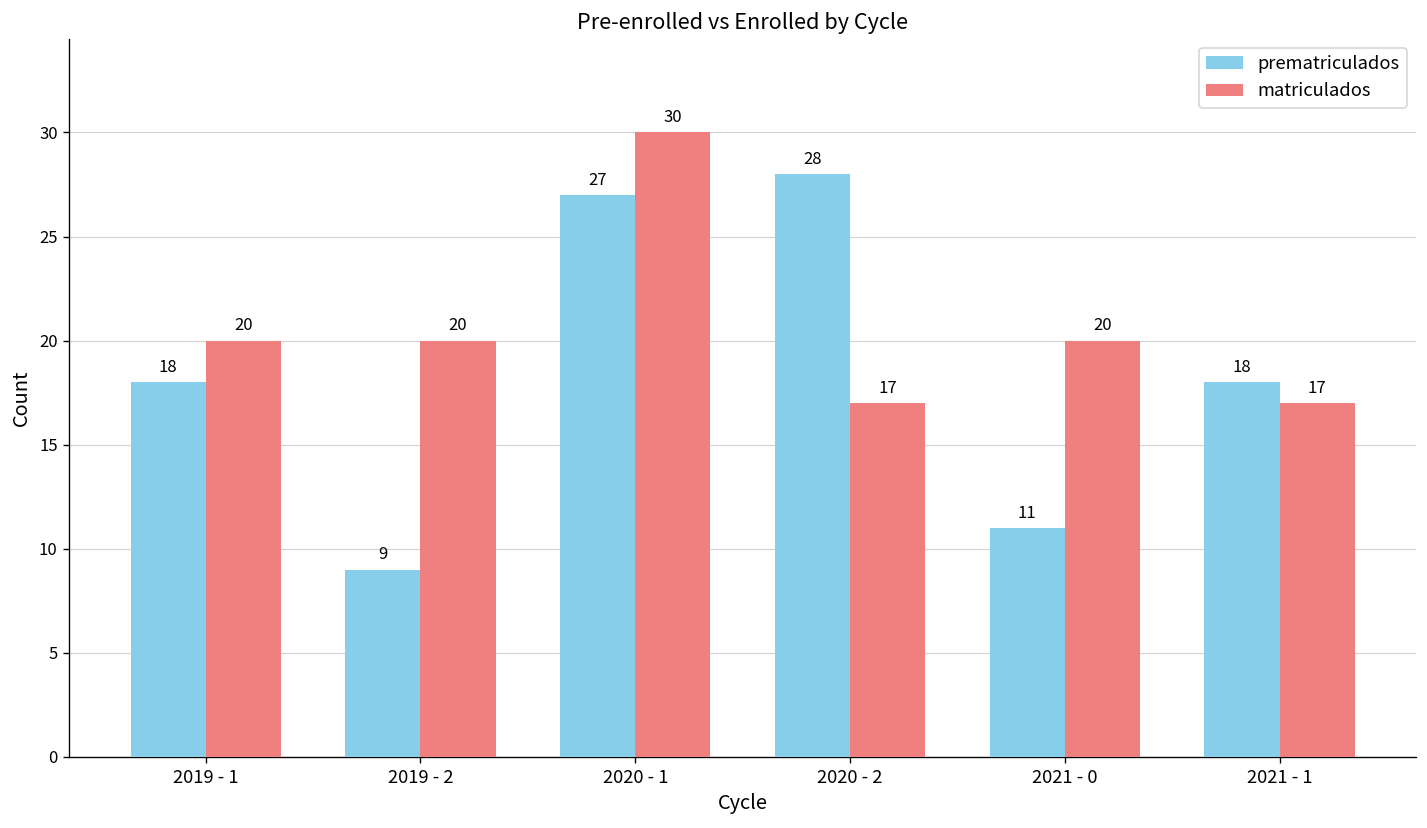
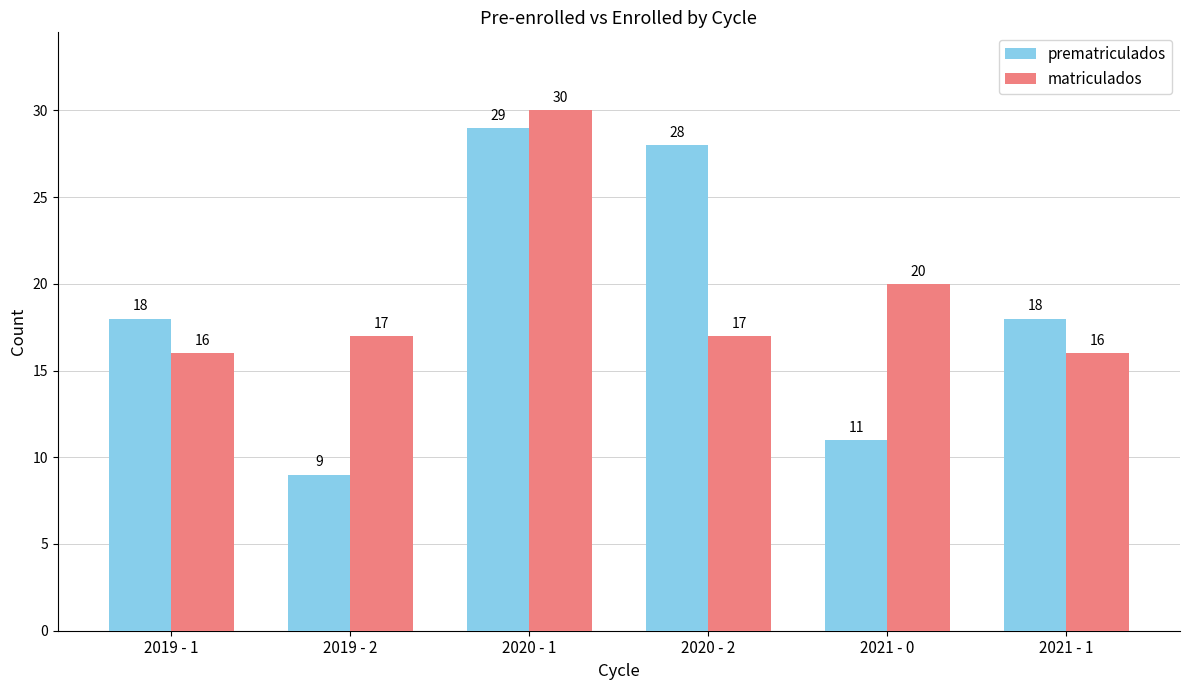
matriculados, 2019 - 1: 20 -> 16
matriculados, 2019 - 2: 20 -> 17
prematriculados, 2020 - 1: 27 -> 29
matriculados, 2021 - 1: 17 -> 16
